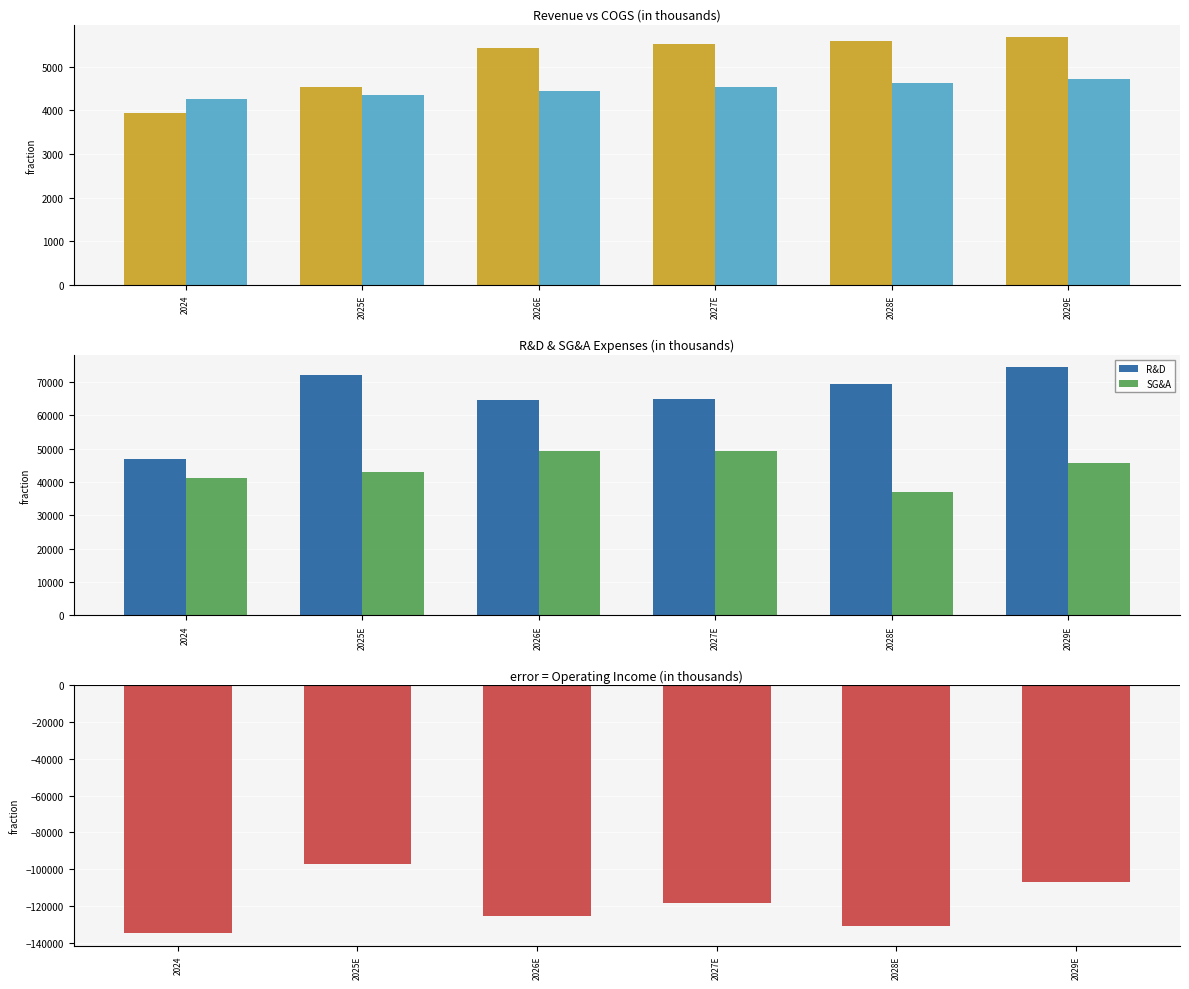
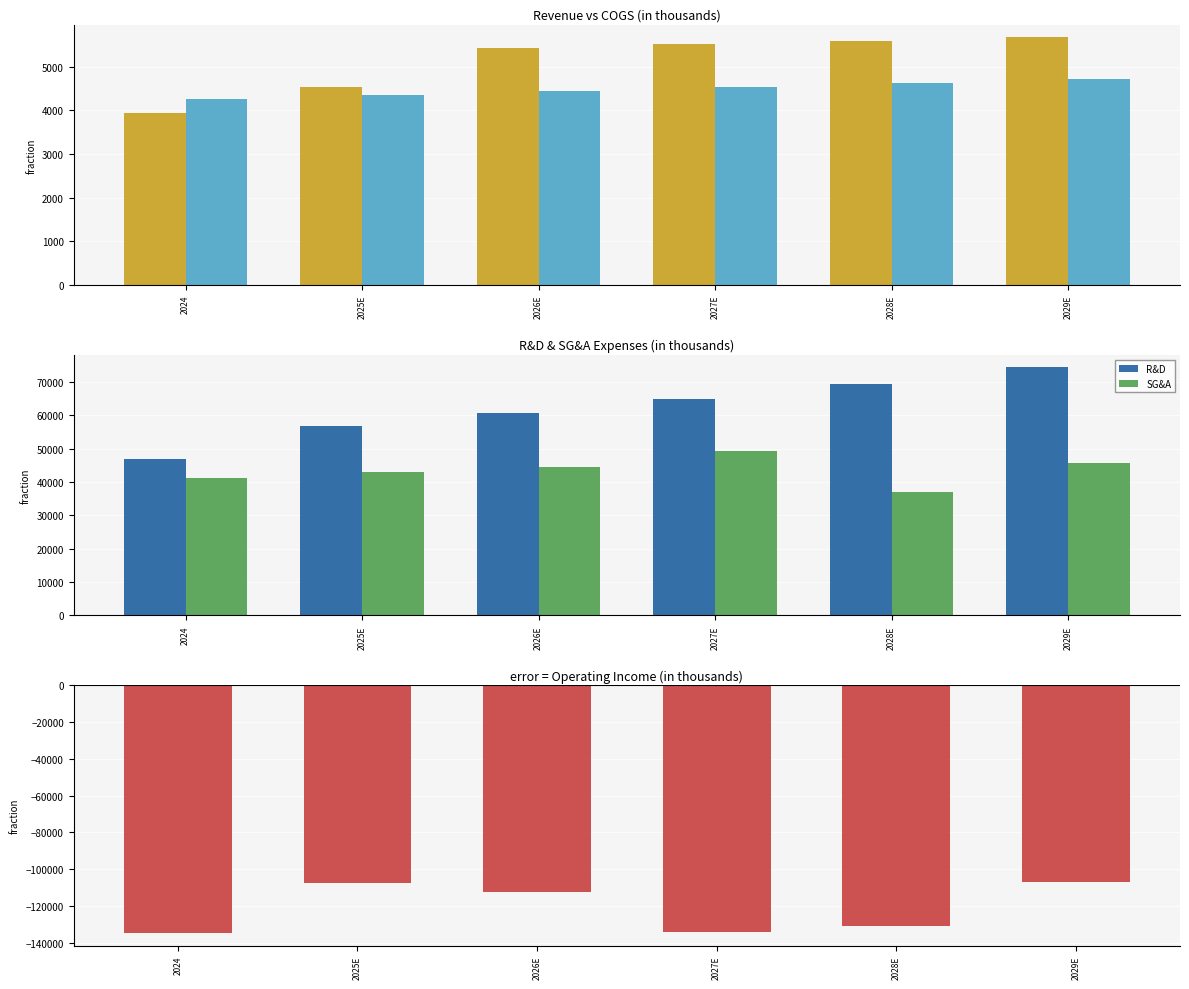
R&D & SG&A Expenses (in thousands), R&D, 2025E: 72000 -> 57000
R&D & SG&A Expenses (in thousands), R&D, 2026E: 65000 -> 61000
R&D & SG&A Expenses (in thousands), SG&A, 2026E: 49000 -> 45000
error = Operating Income (in thousands), 2025E: -97000 -> -107000
error = Operating Income (in thousands), 2026E: -126000 -> -112000
error = Operating Income (in thousands), 2027E: -118000 -> -134000
